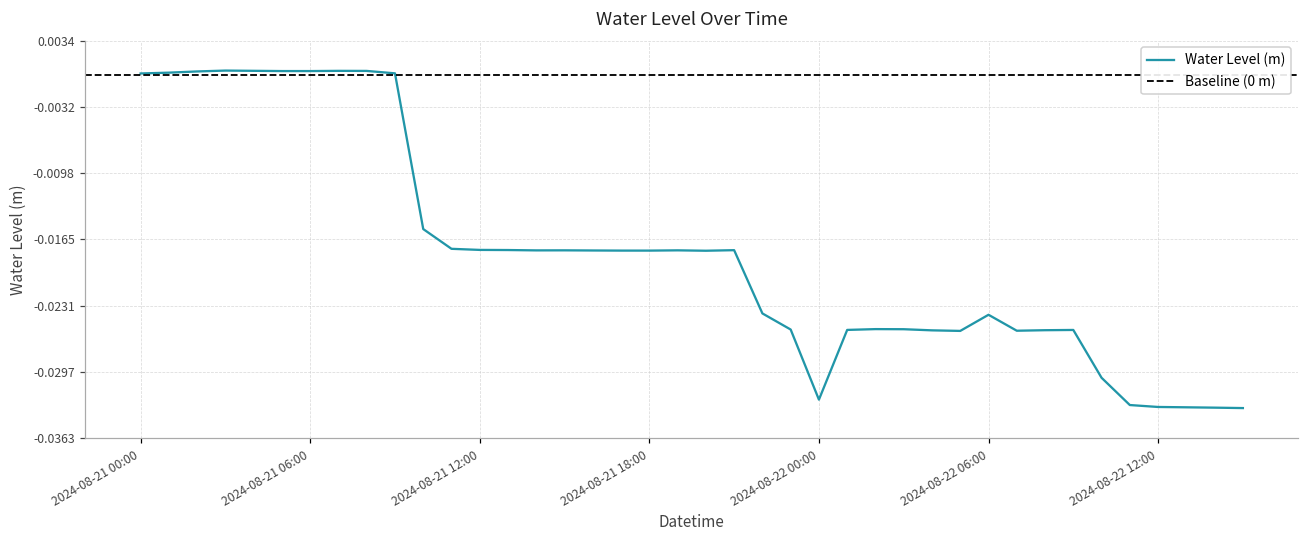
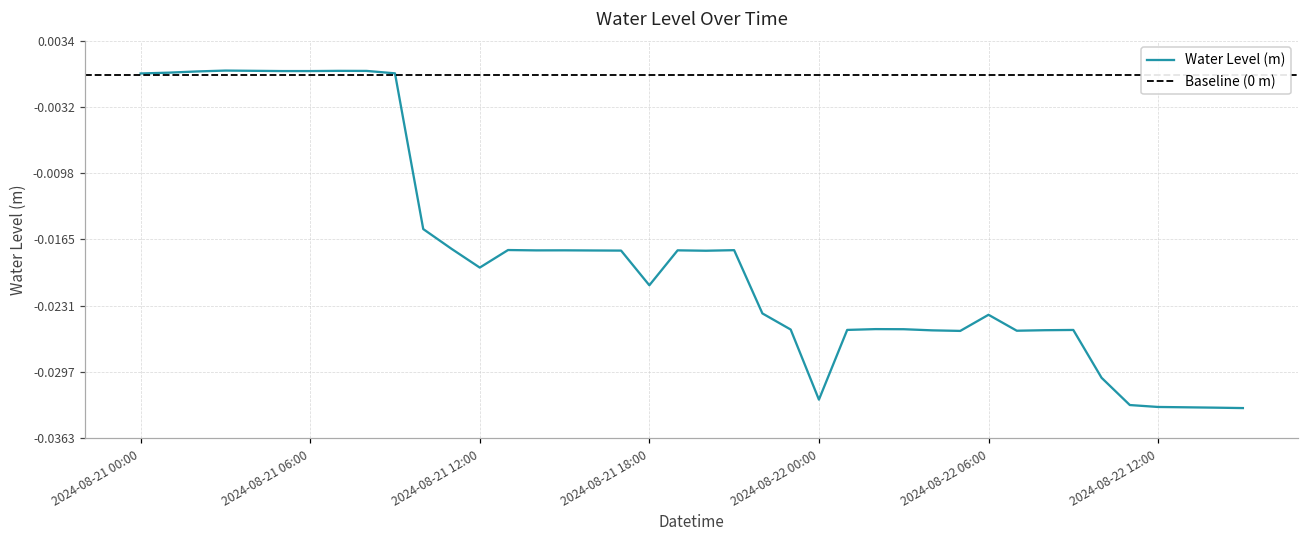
2024-08-21 12:00: -0.018 -> -0.019
2024-08-21 18:00: -0.018 -> -0.021
